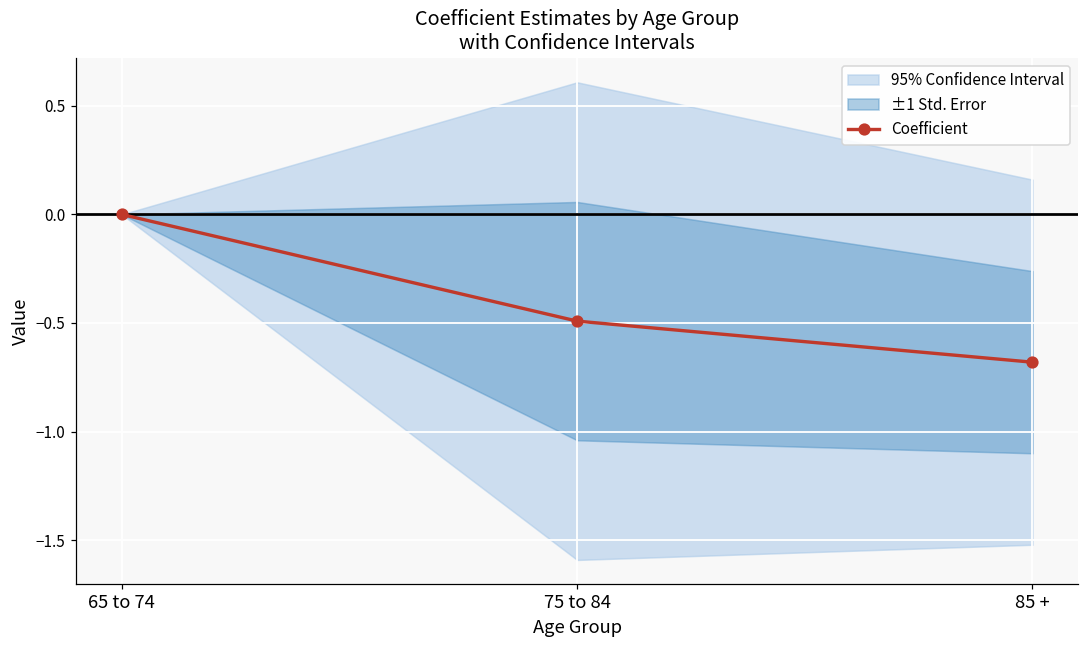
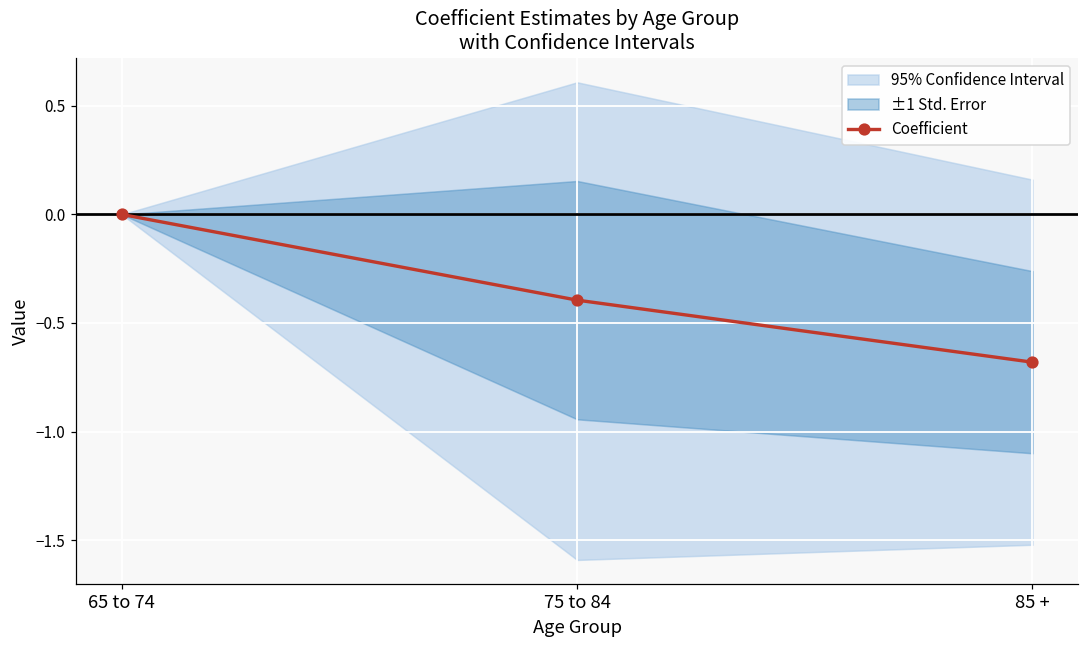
Coefficient, 75 to 84: -0.49 -> -0.39
